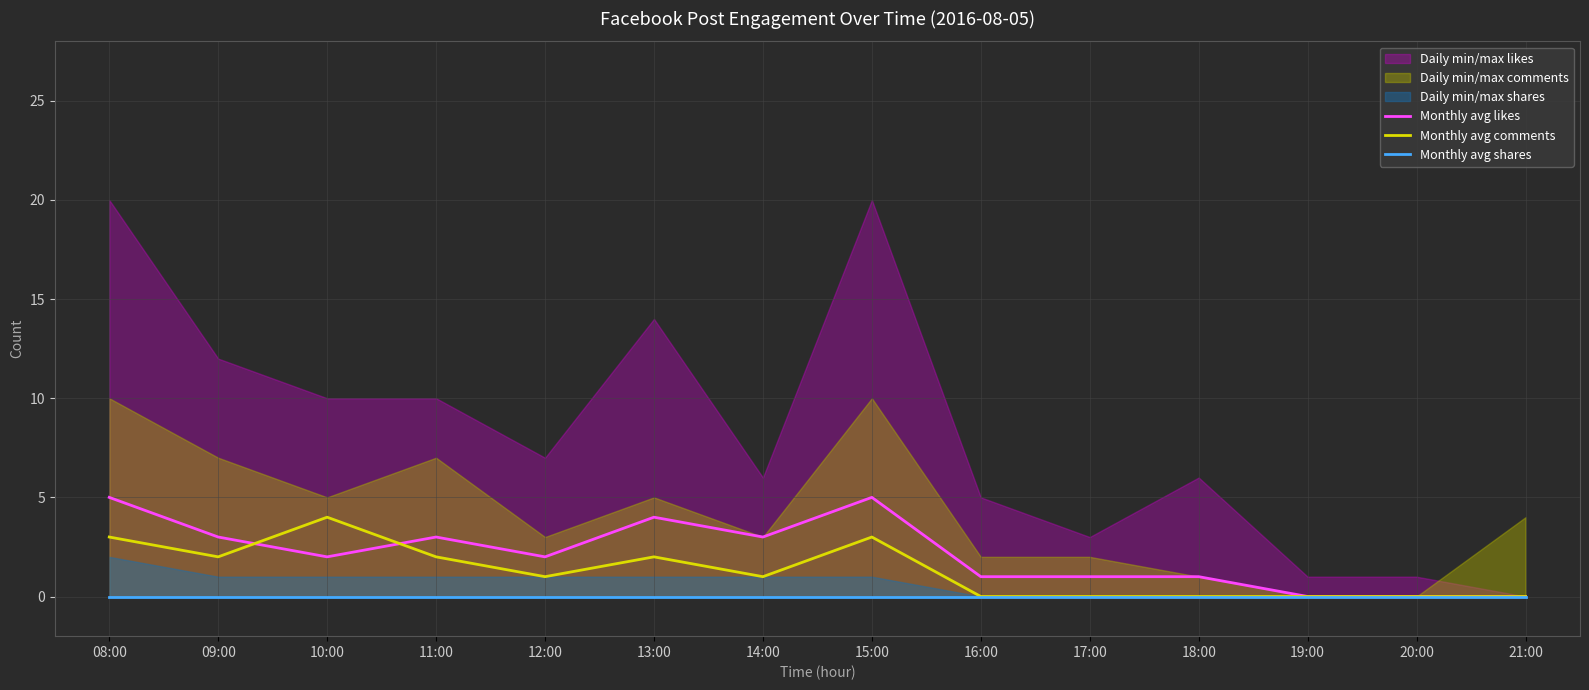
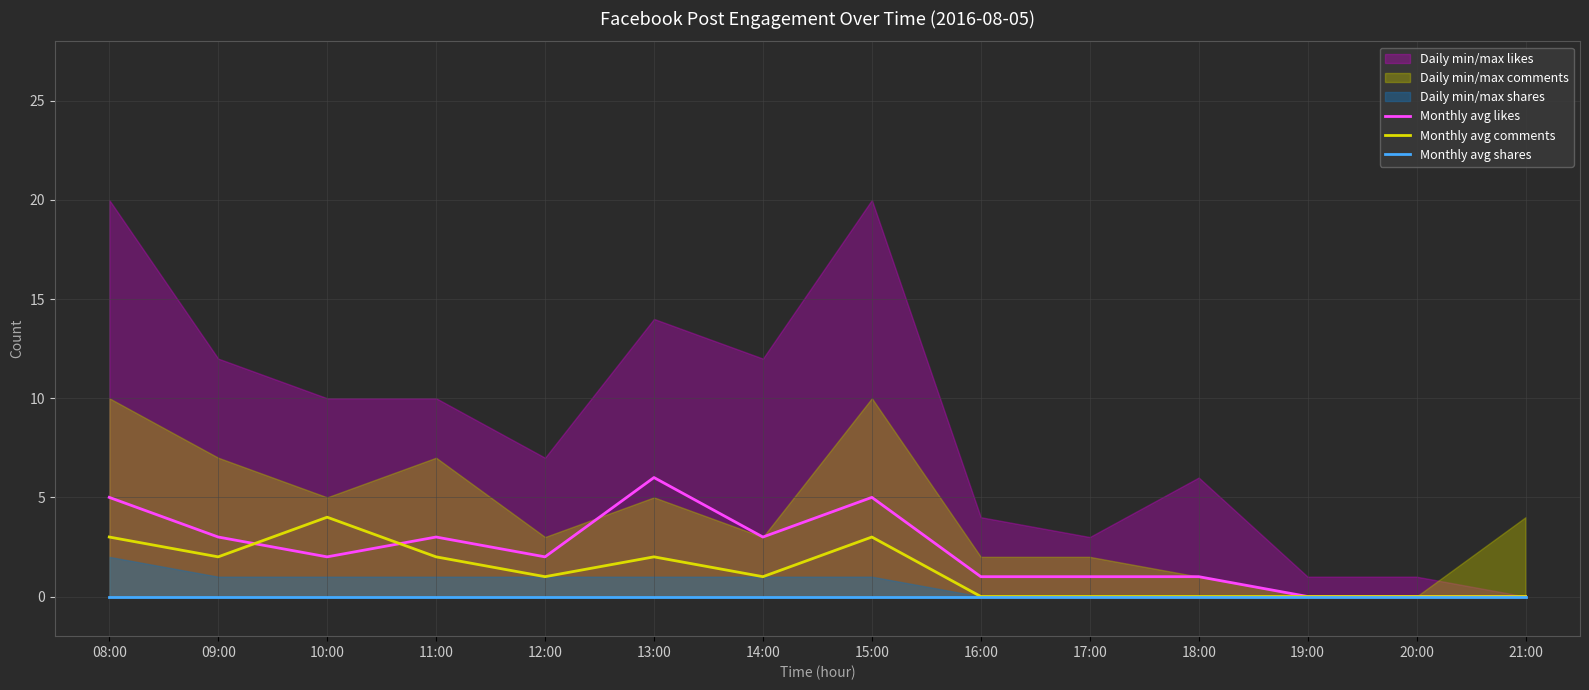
Monthly avg likes, 13:00: 4 -> 6
Daily min/max likes, 14:00: 6 -> 12
Daily min/max likes, 16:00: 5 -> 4
